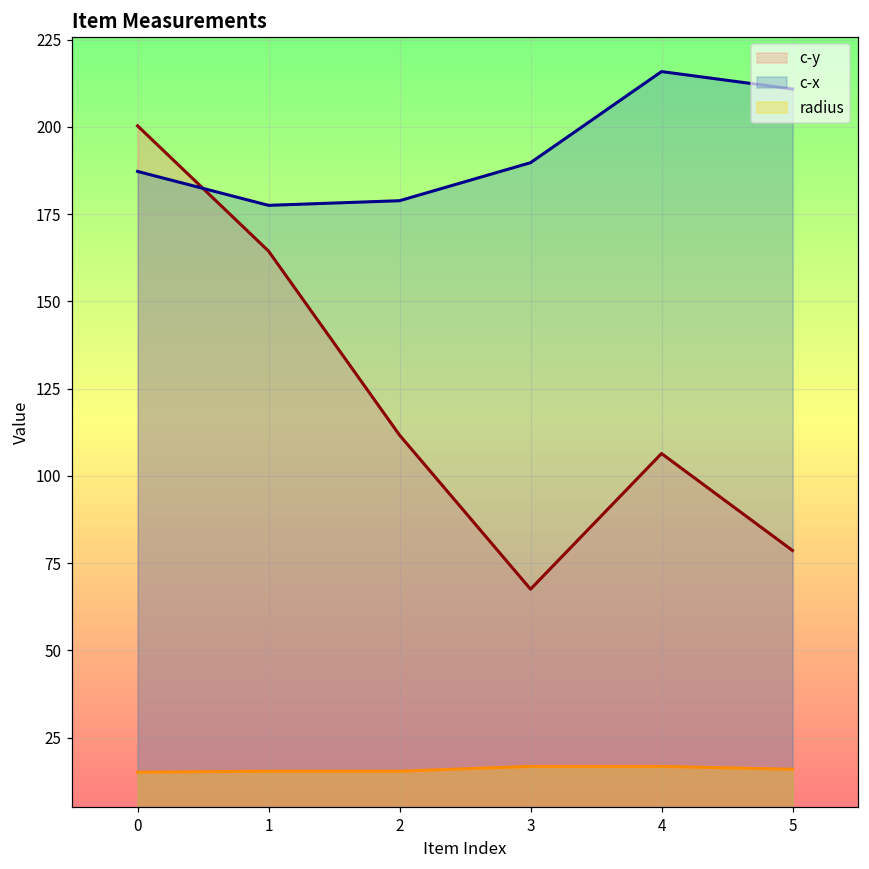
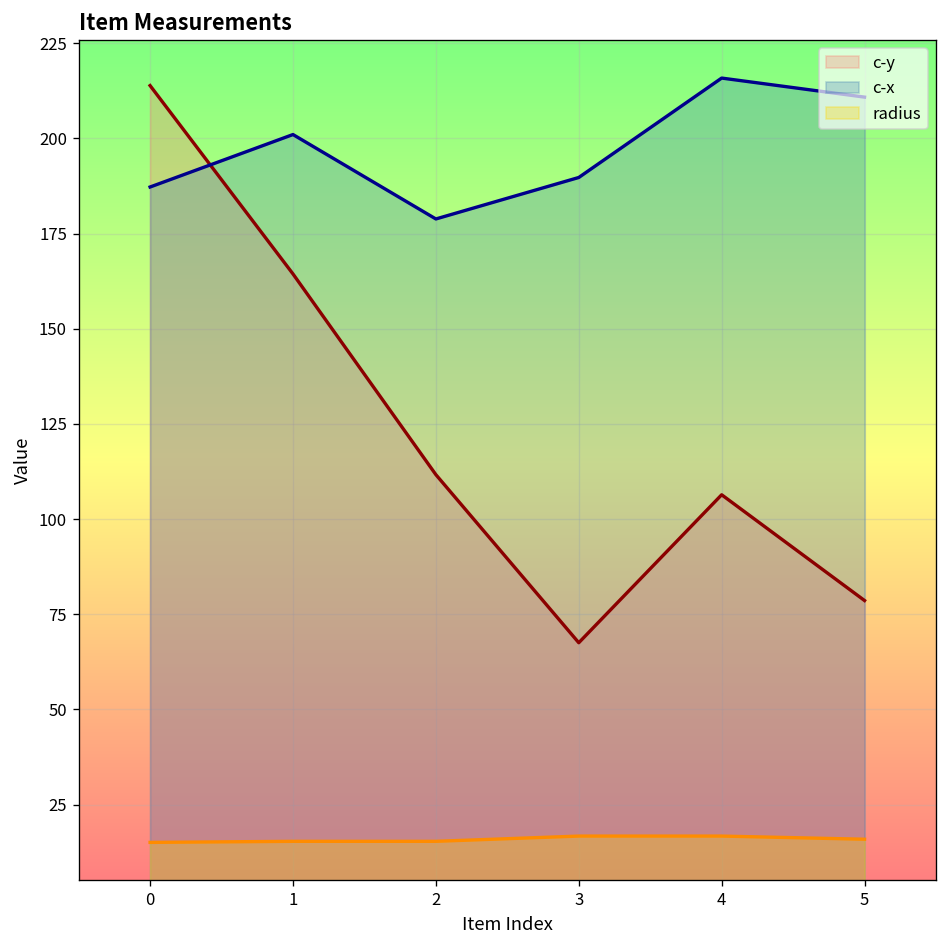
c-y, 0: 200 -> 214
c-x, 1: 178 -> 201
